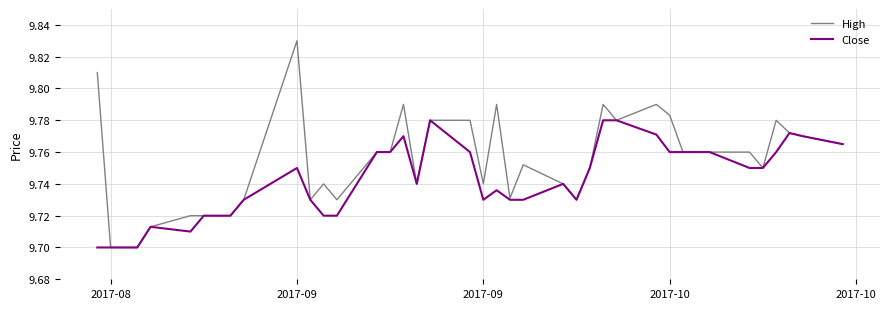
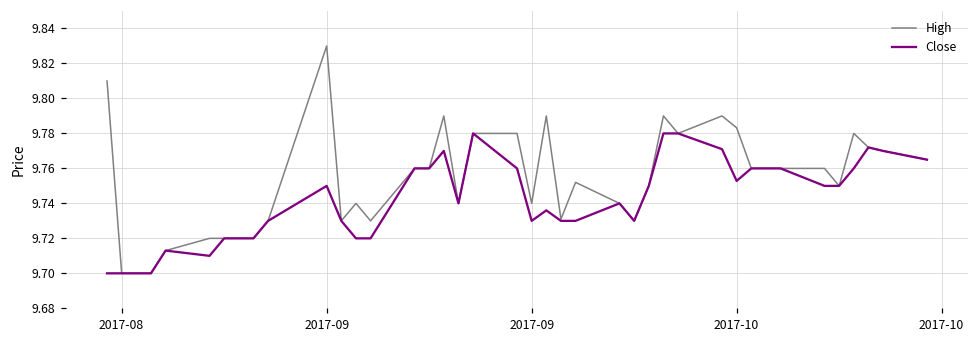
Close, 2017-10: 9.760 -> 9.753
